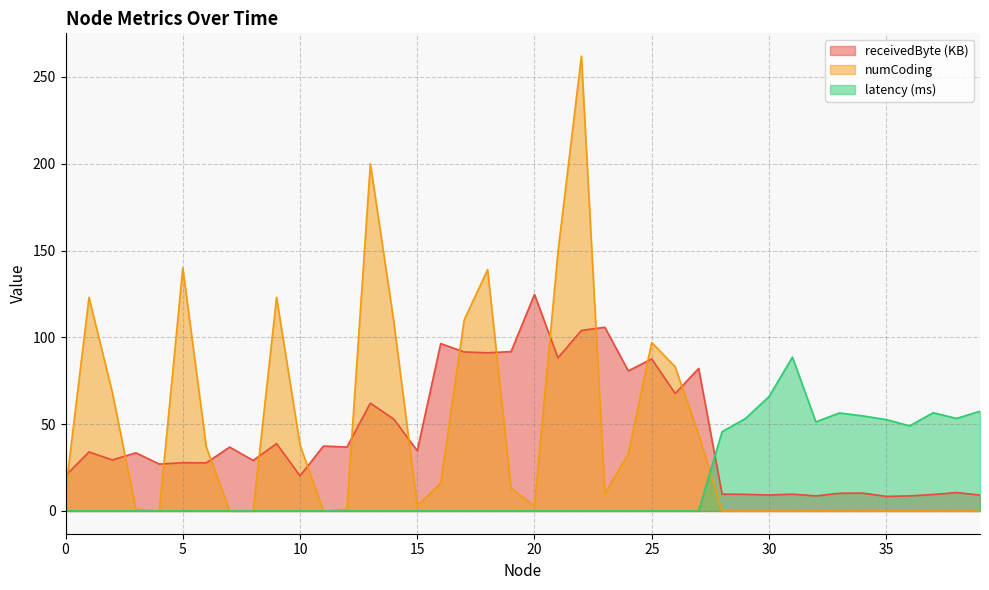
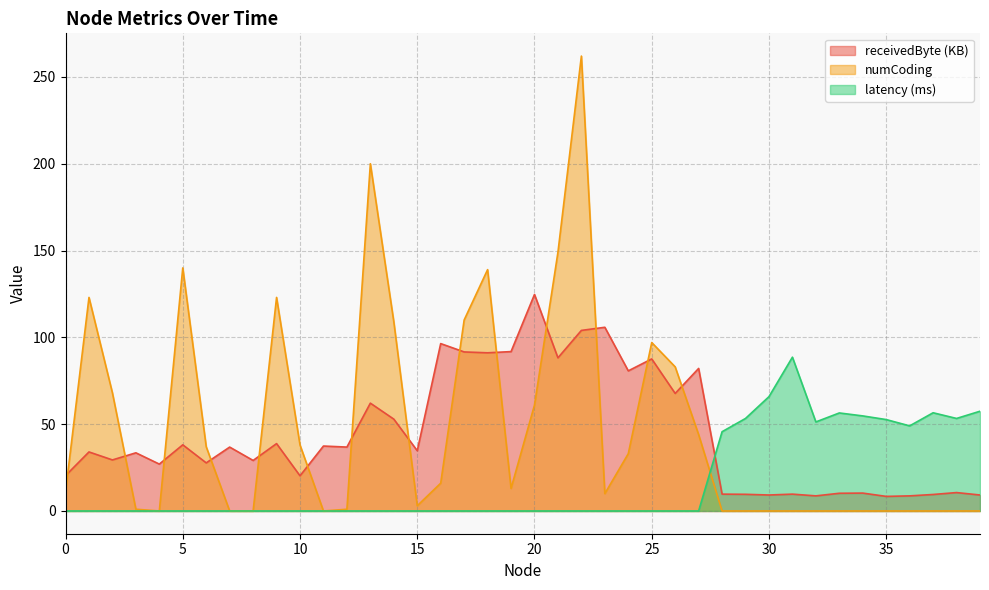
receivedByte (KB), 5: 28 -> 38
numCoding, 20: 3 -> 61
